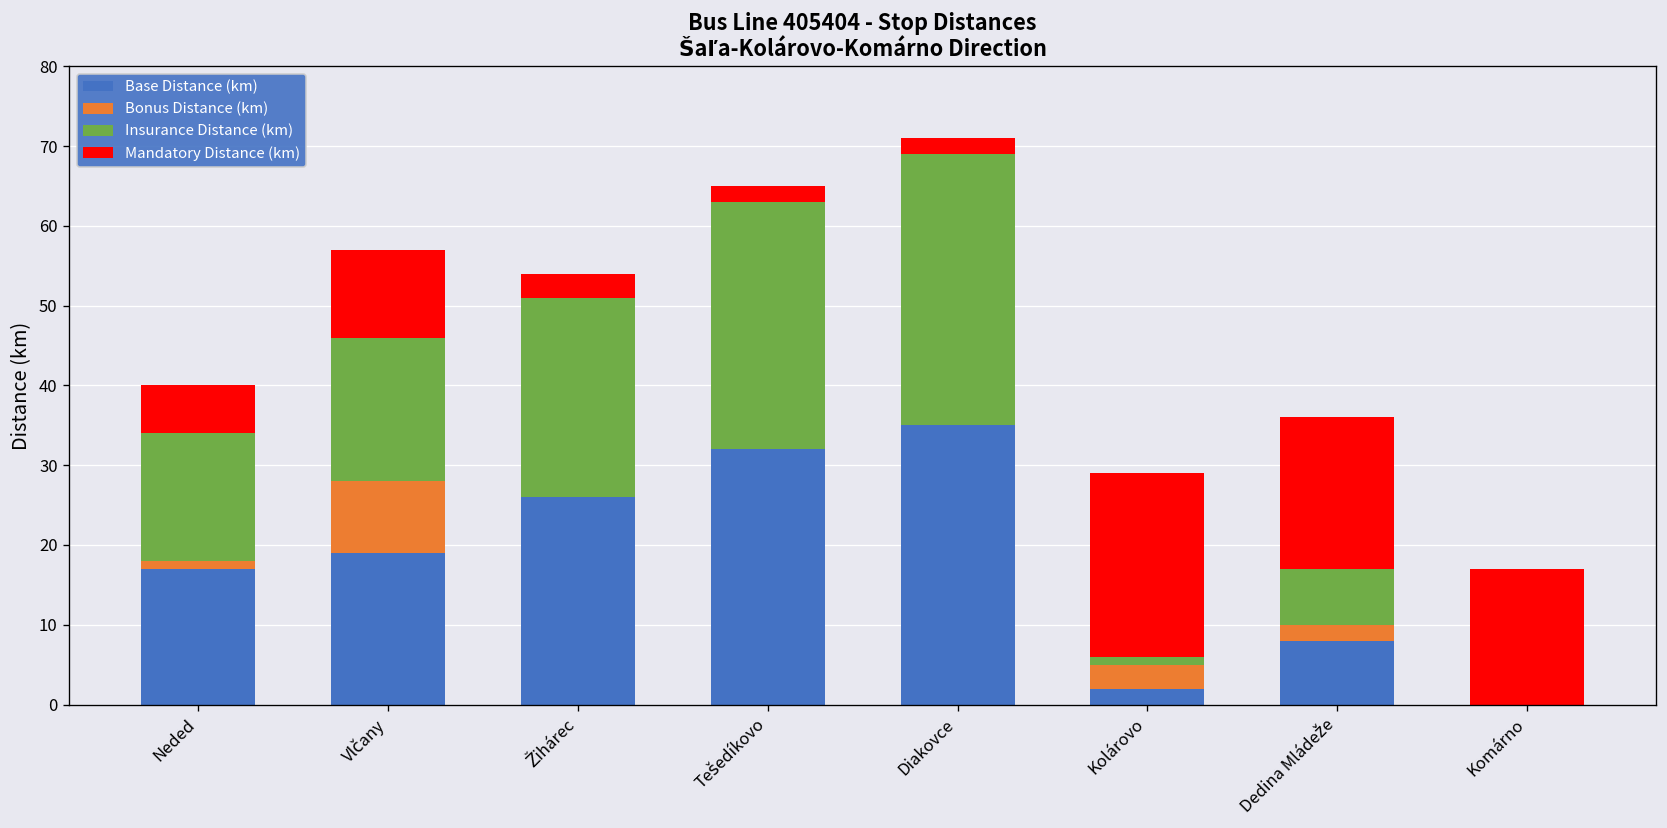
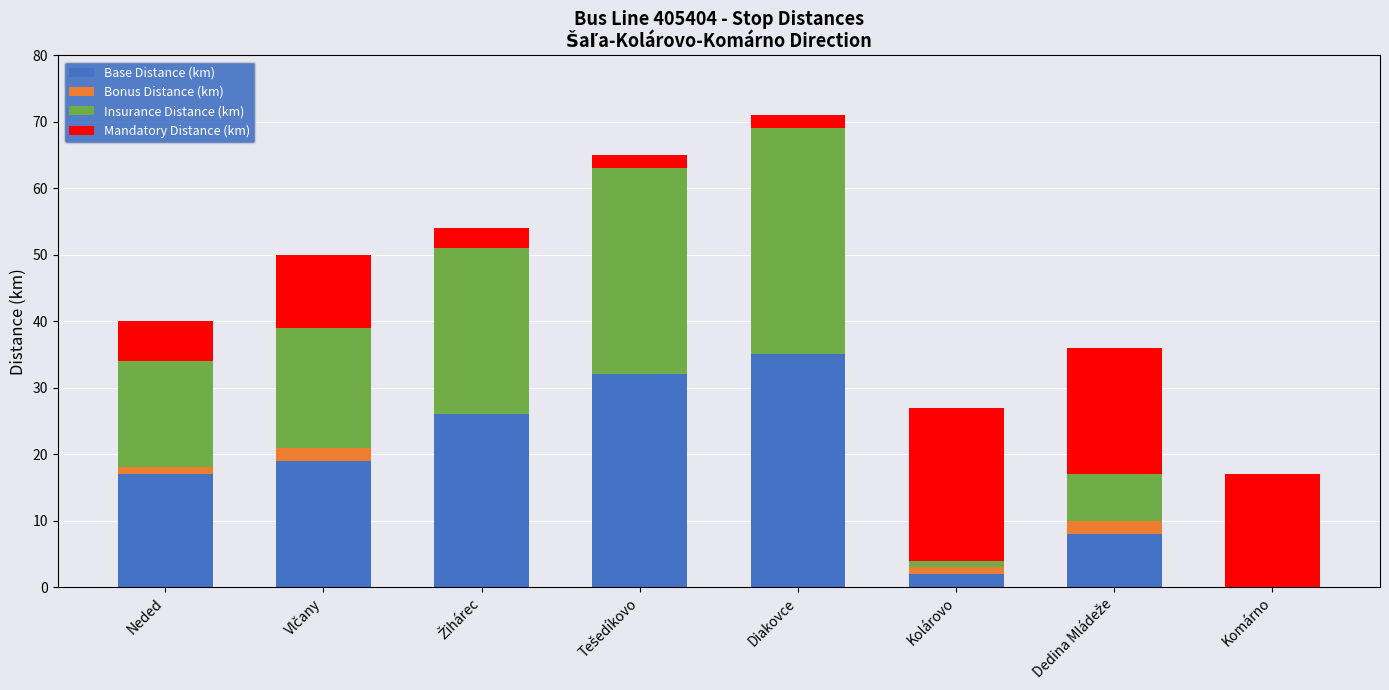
Bonus Distance (km), Vlčany: 9 -> 2
Bonus Distance (km), Kolárovo: 3 -> 1
